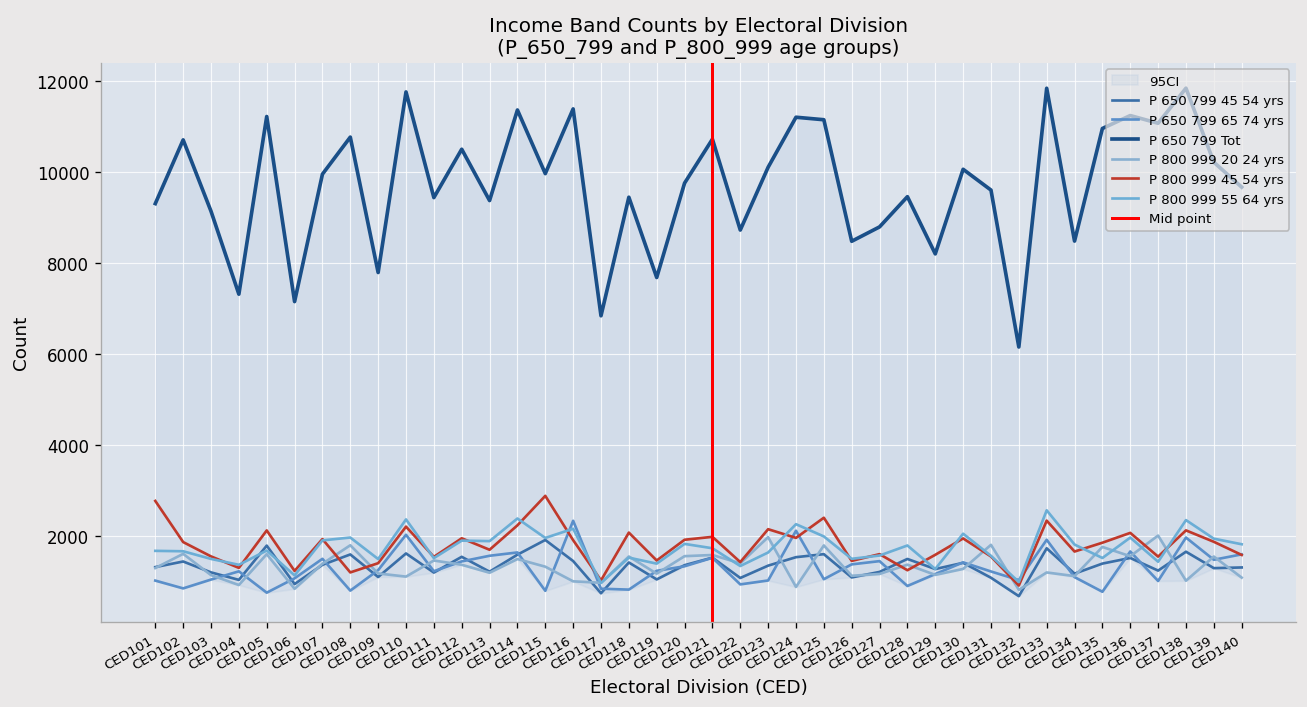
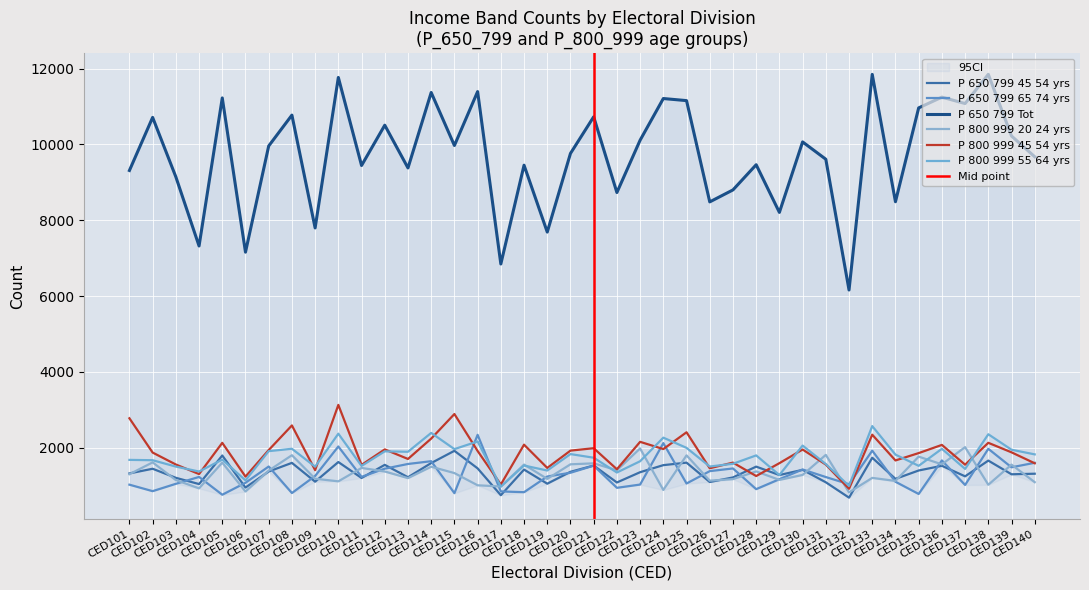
P 800 999 45 54 yrs, CED108: 1200 -> 2600
P 800 999 45 54 yrs, CED110: 2200 -> 3100
